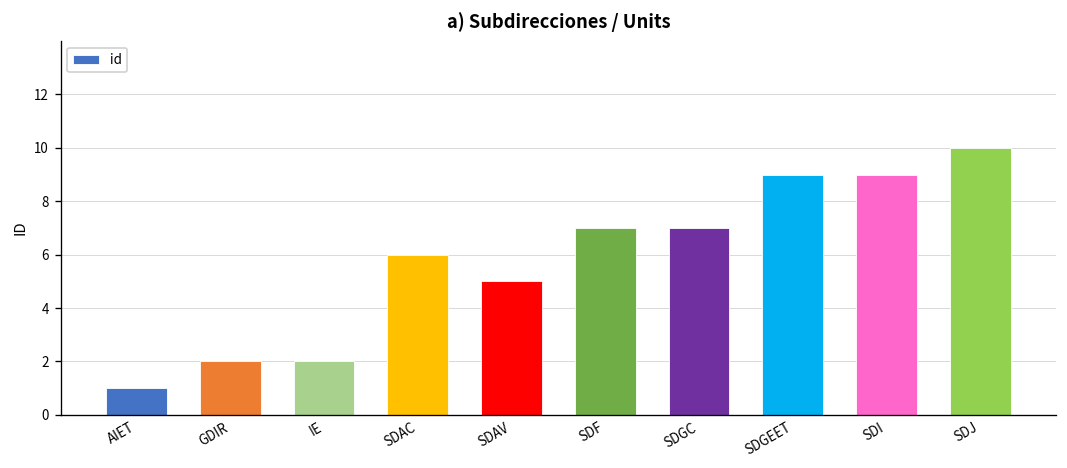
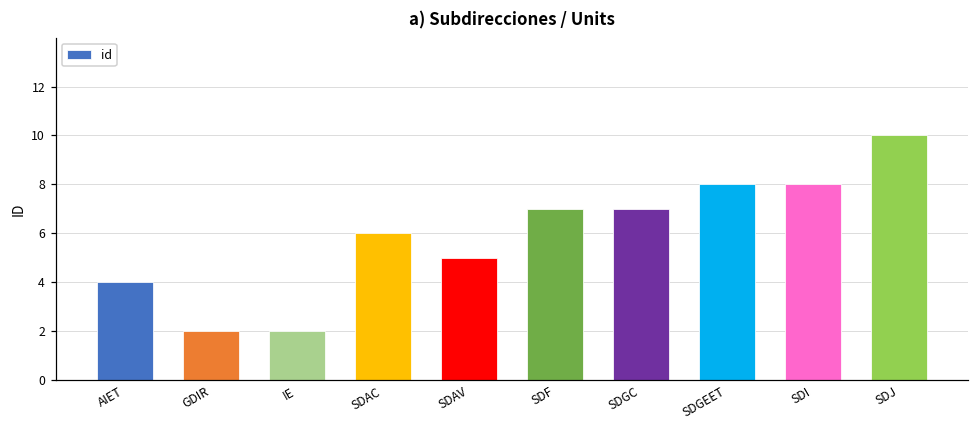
AIET: 1 -> 4
SDGEET: 9 -> 8
SDI: 9 -> 8
